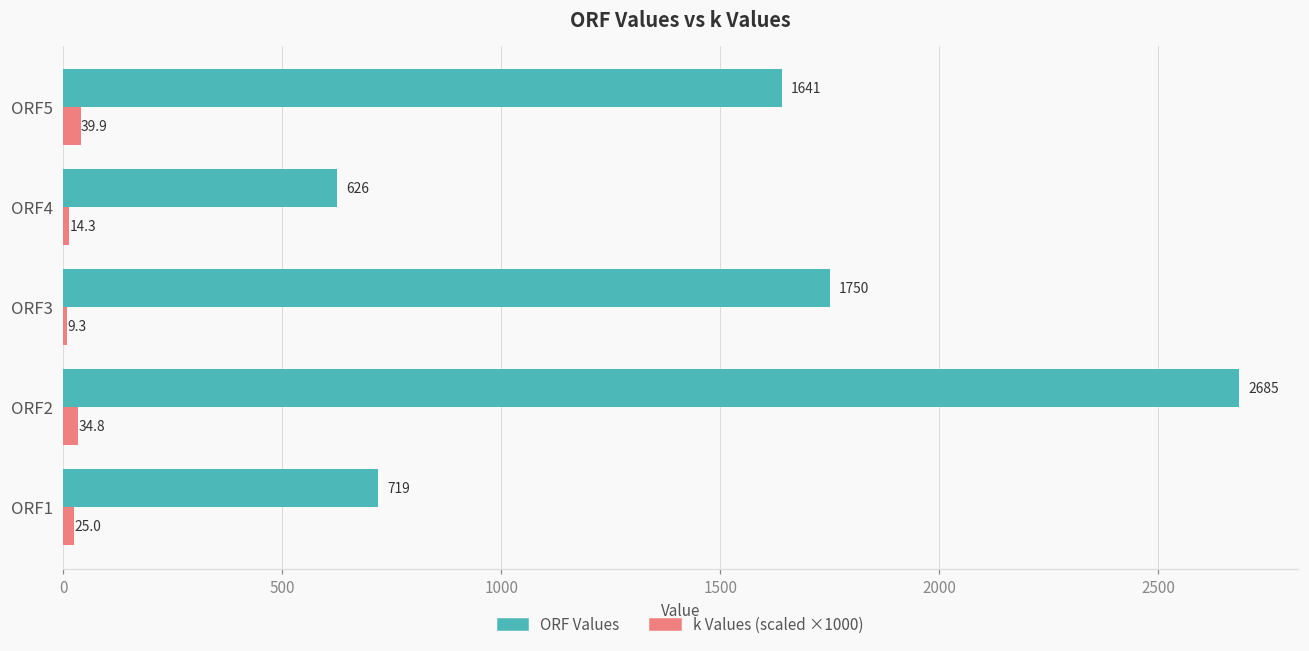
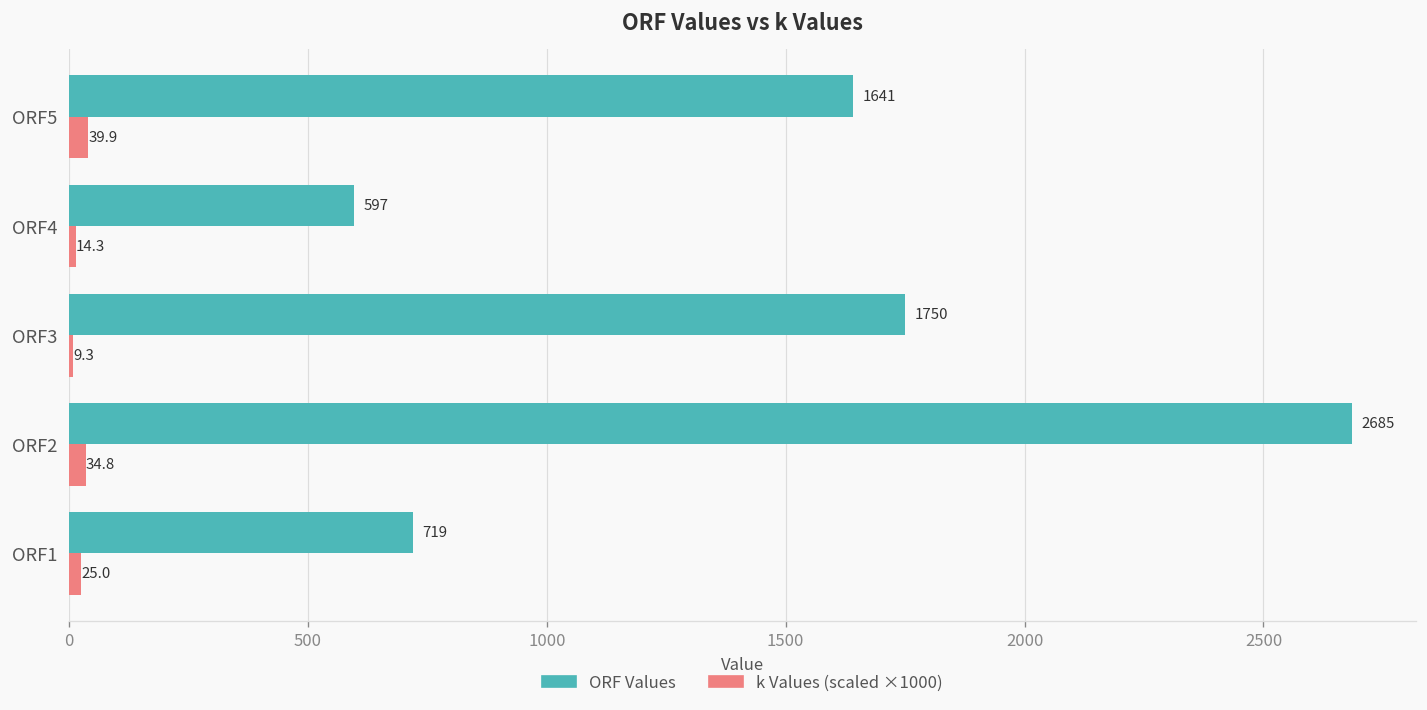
ORF Values, ORF4: 626 -> 597
